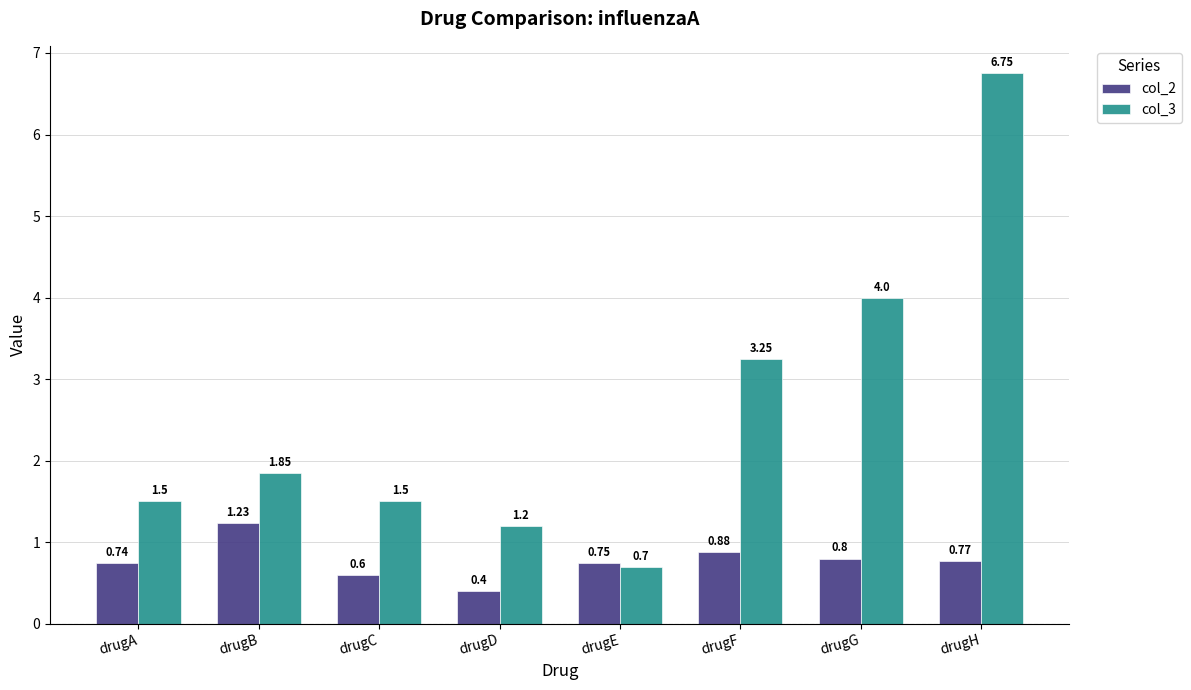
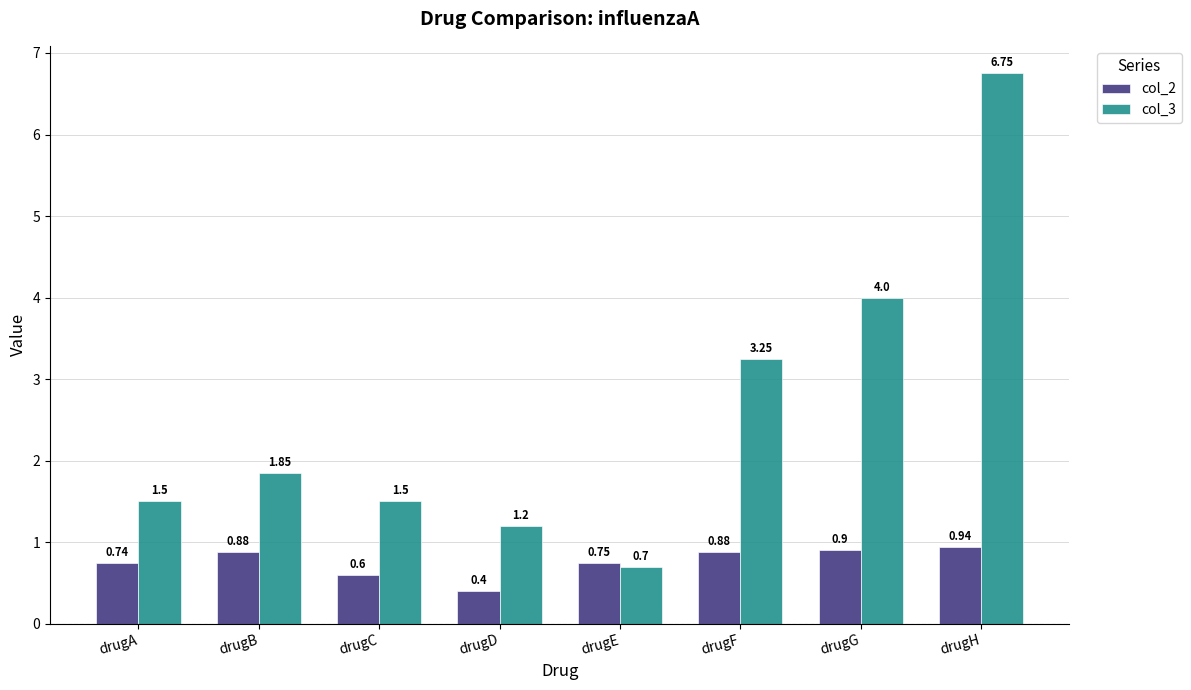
col_2, drugB: 1.23 -> 0.88
col_2, drugG: 0.8 -> 0.9
col_2, drugH: 0.77 -> 0.94
